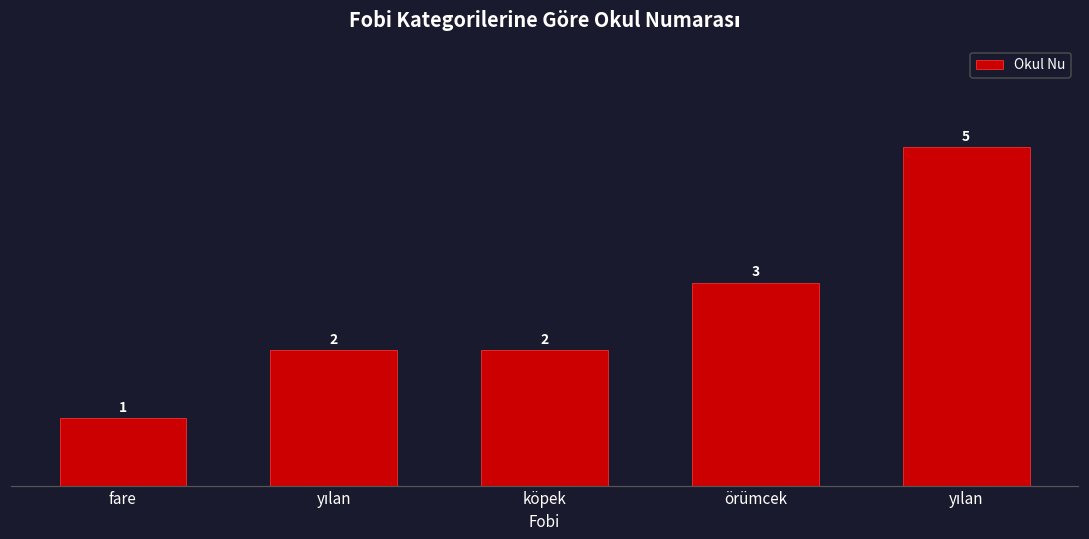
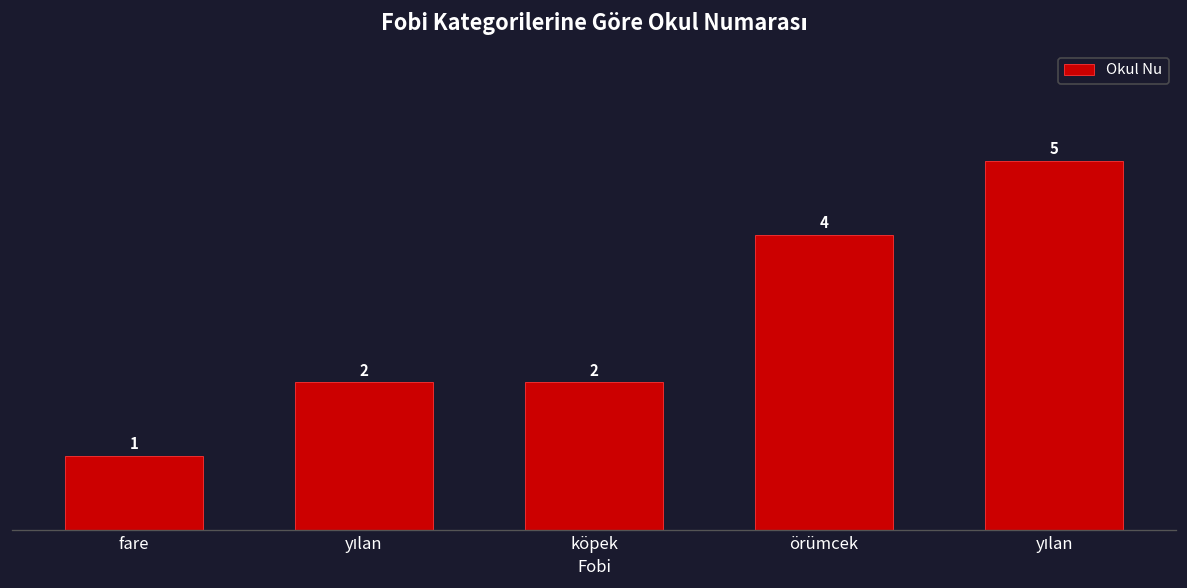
örümcek: 3 -> 4
